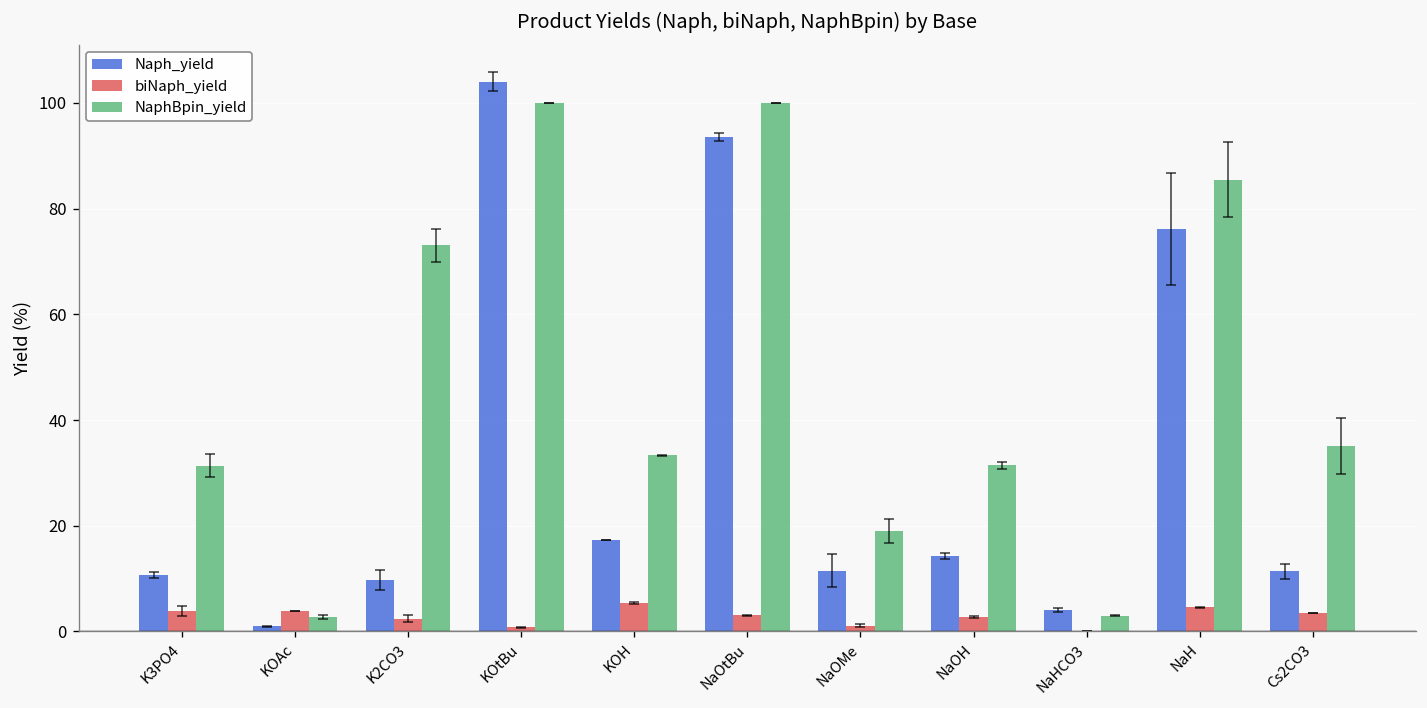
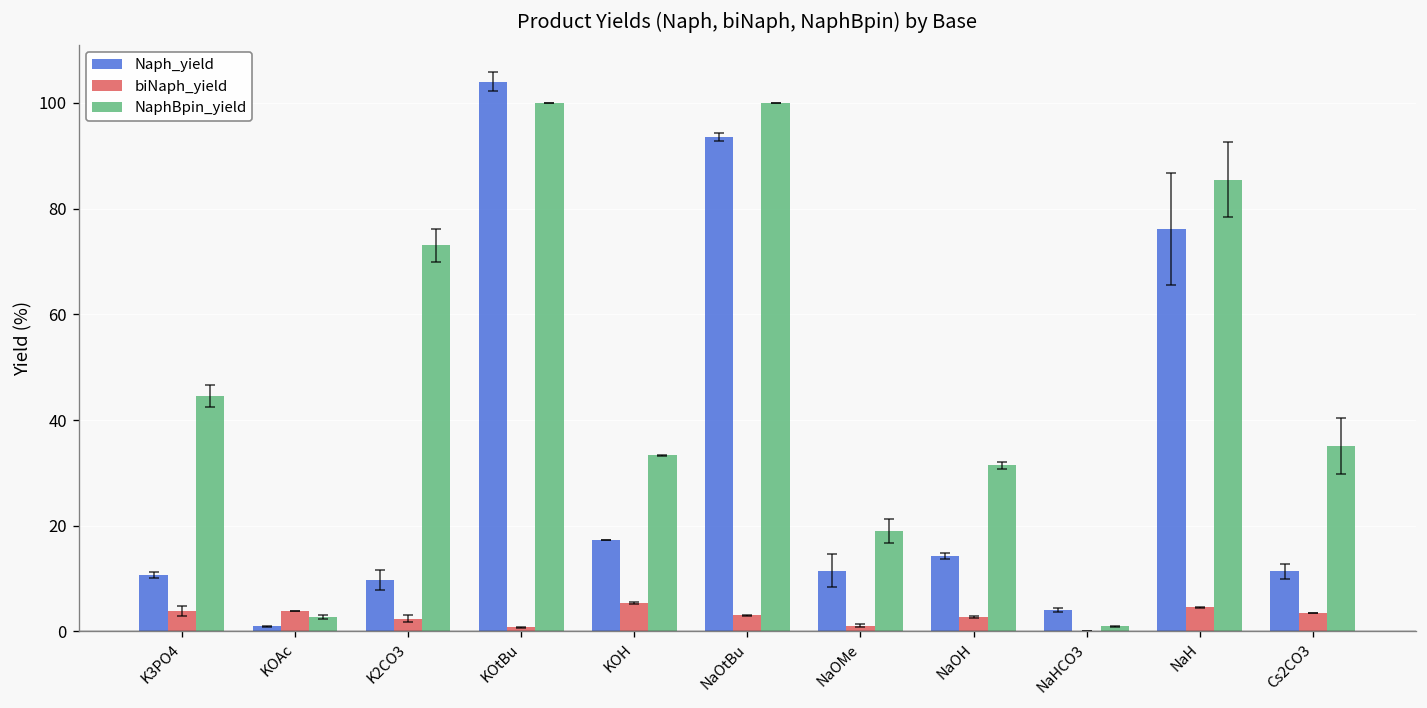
NaphBpin_yield, K3PO4: 31 -> 45
NaphBpin_yield, NaHCO3: 3 -> 1
